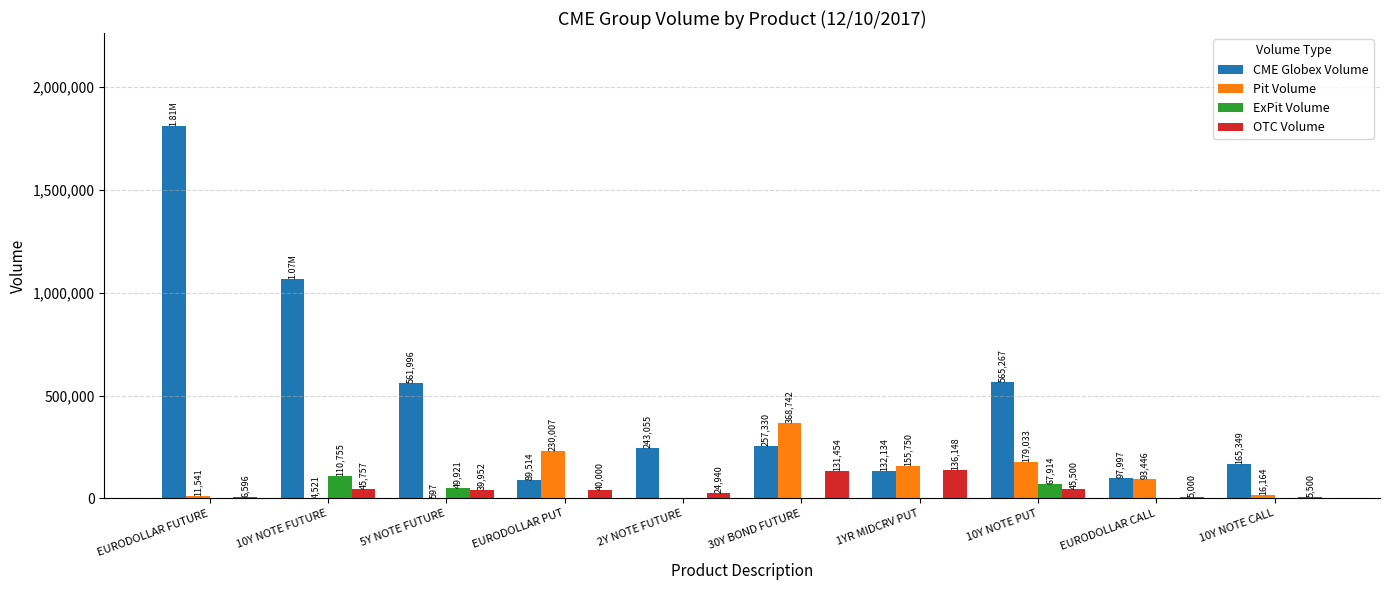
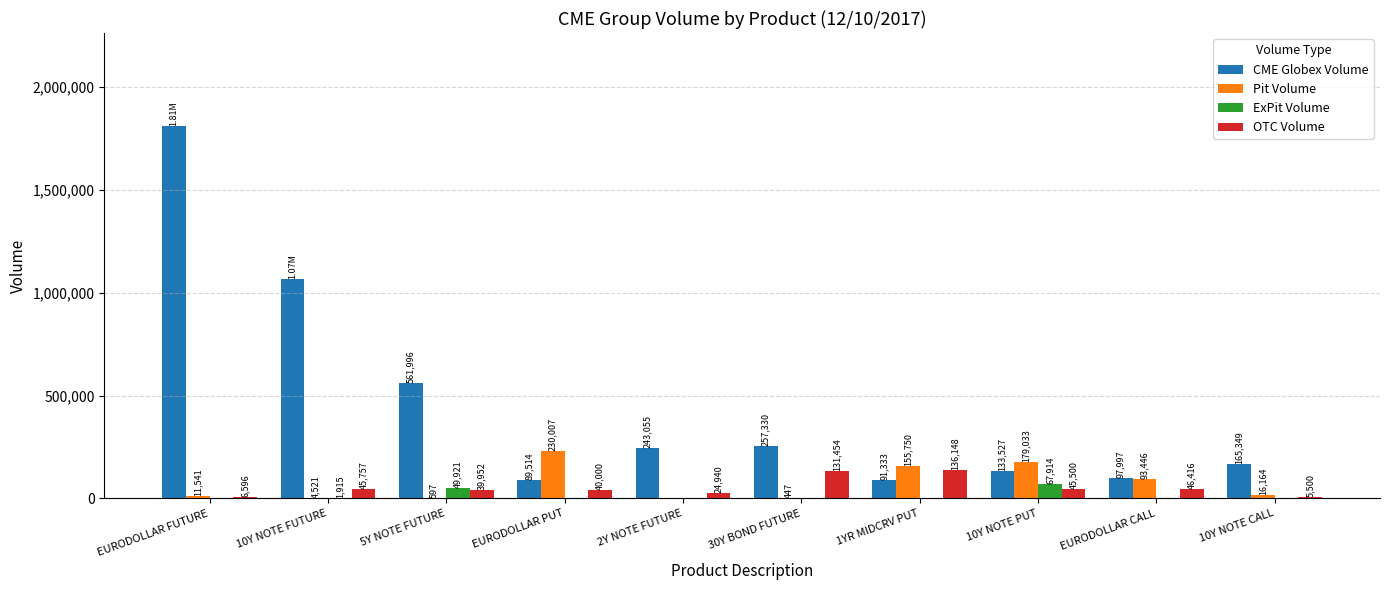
ExPit Volume, 10Y NOTE FUTURE: 110,755 -> 1,915
Pit Volume, 30Y BOND FUTURE: 368,742 -> 447
CME Globex Volume, 1YR MIDCRV PUT: 132,134 -> 91,333
CME Globex Volume, 10Y NOTE PUT: 565,267 -> 133,527
OTC Volume, EURODOLLAR CALL: 5,000 -> 46,416
